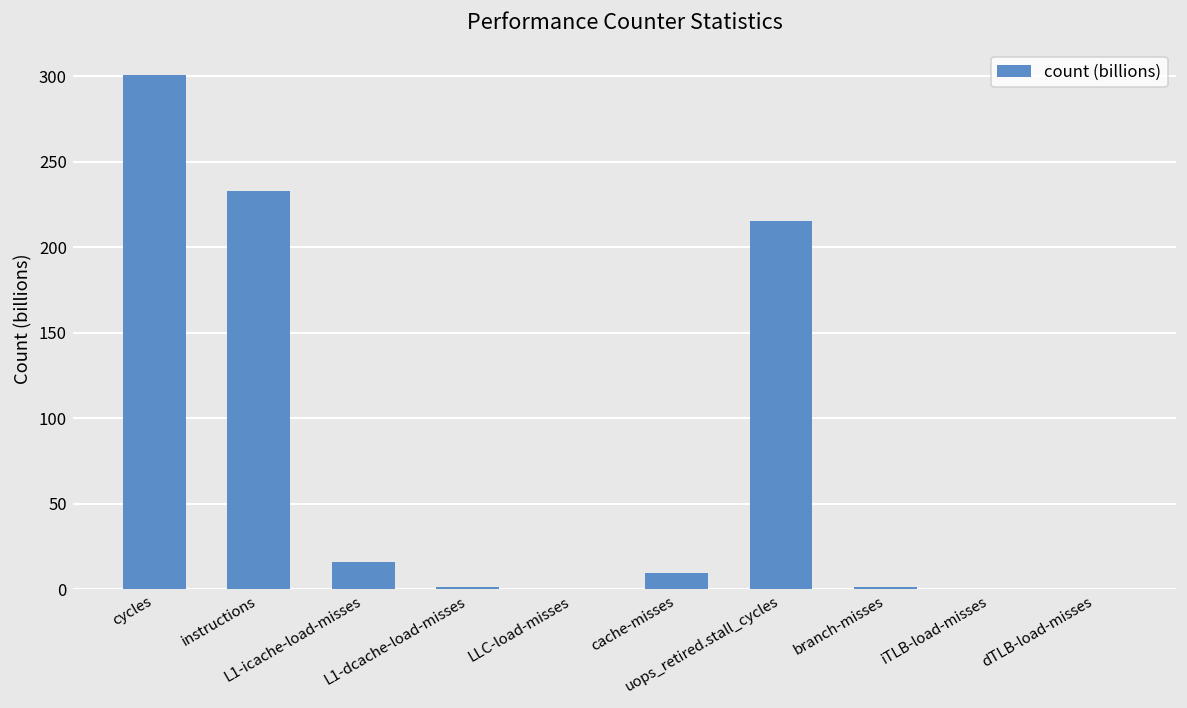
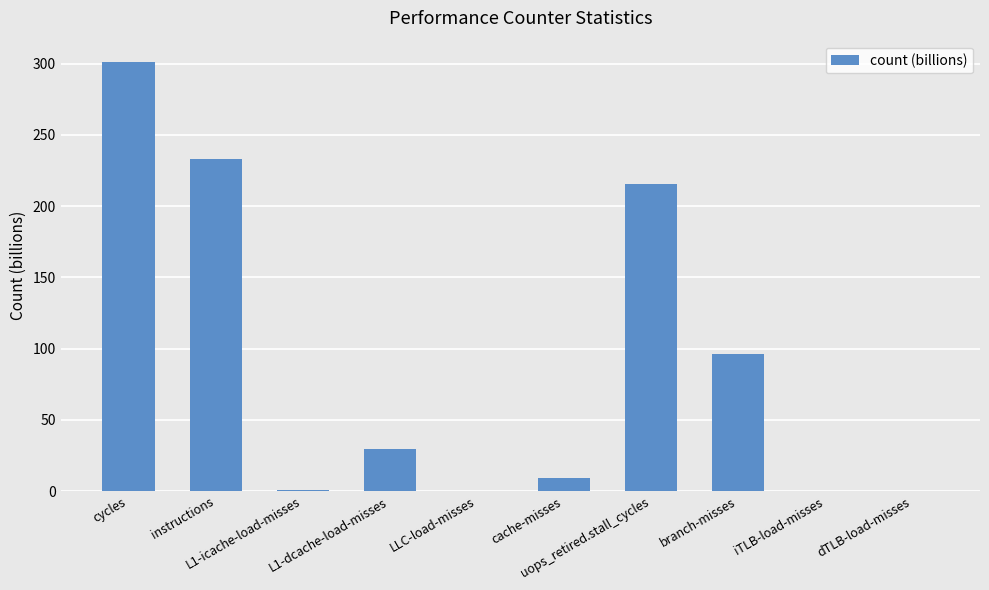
L1-icache-load-misses: 16 -> 0
L1-dcache-load-misses: 1 -> 29
branch-misses: 1 -> 96
